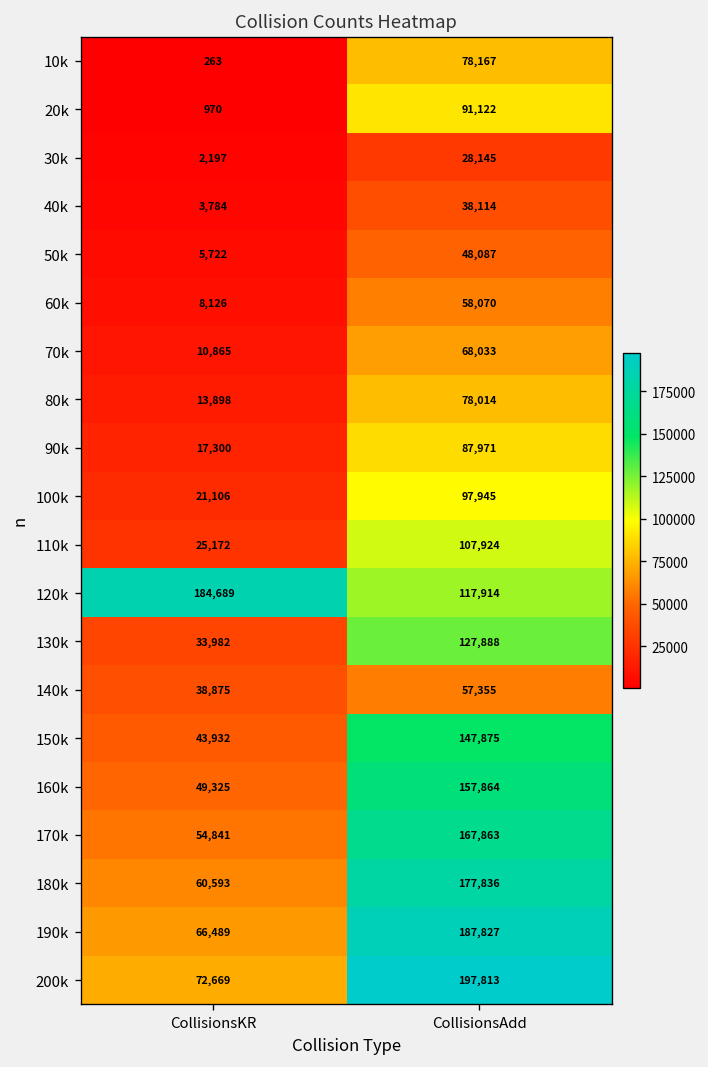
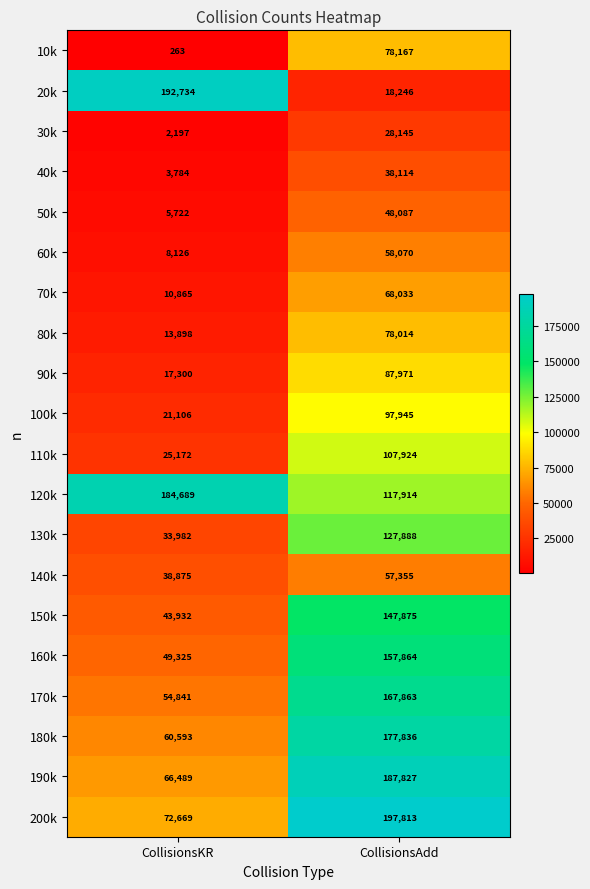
20k, CollisionsKR: 970 -> 192,734
20k, CollisionsAdd: 91,122 -> 18,246
